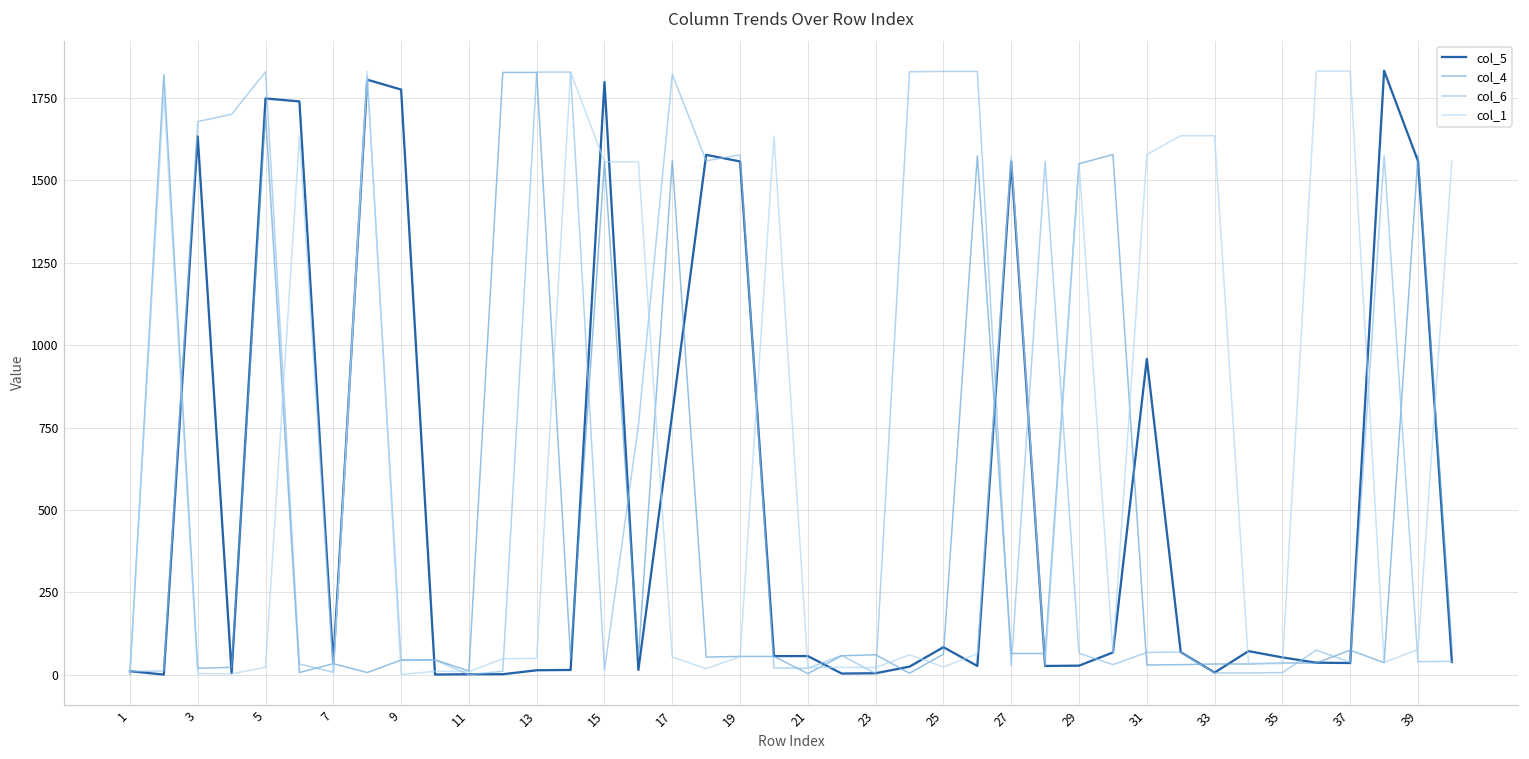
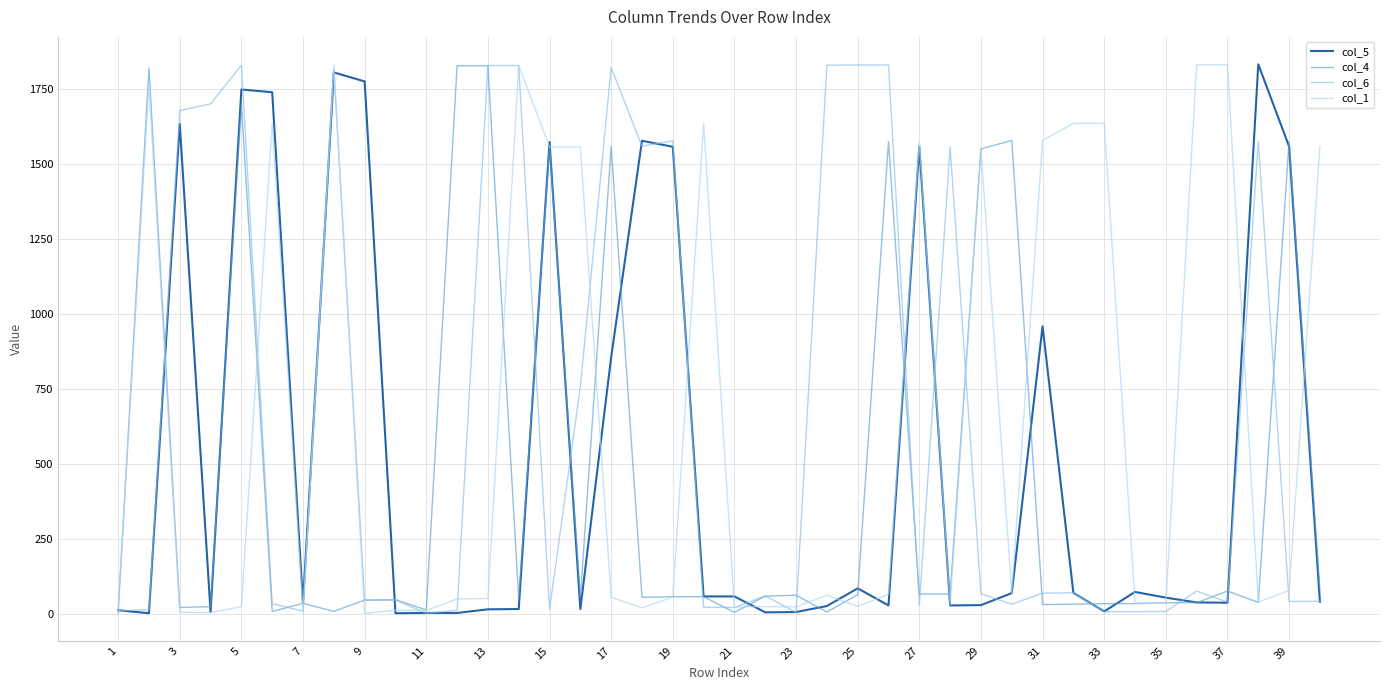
col_5, 15: 1800 -> 1570
col_5, 17: 790 -> 860
